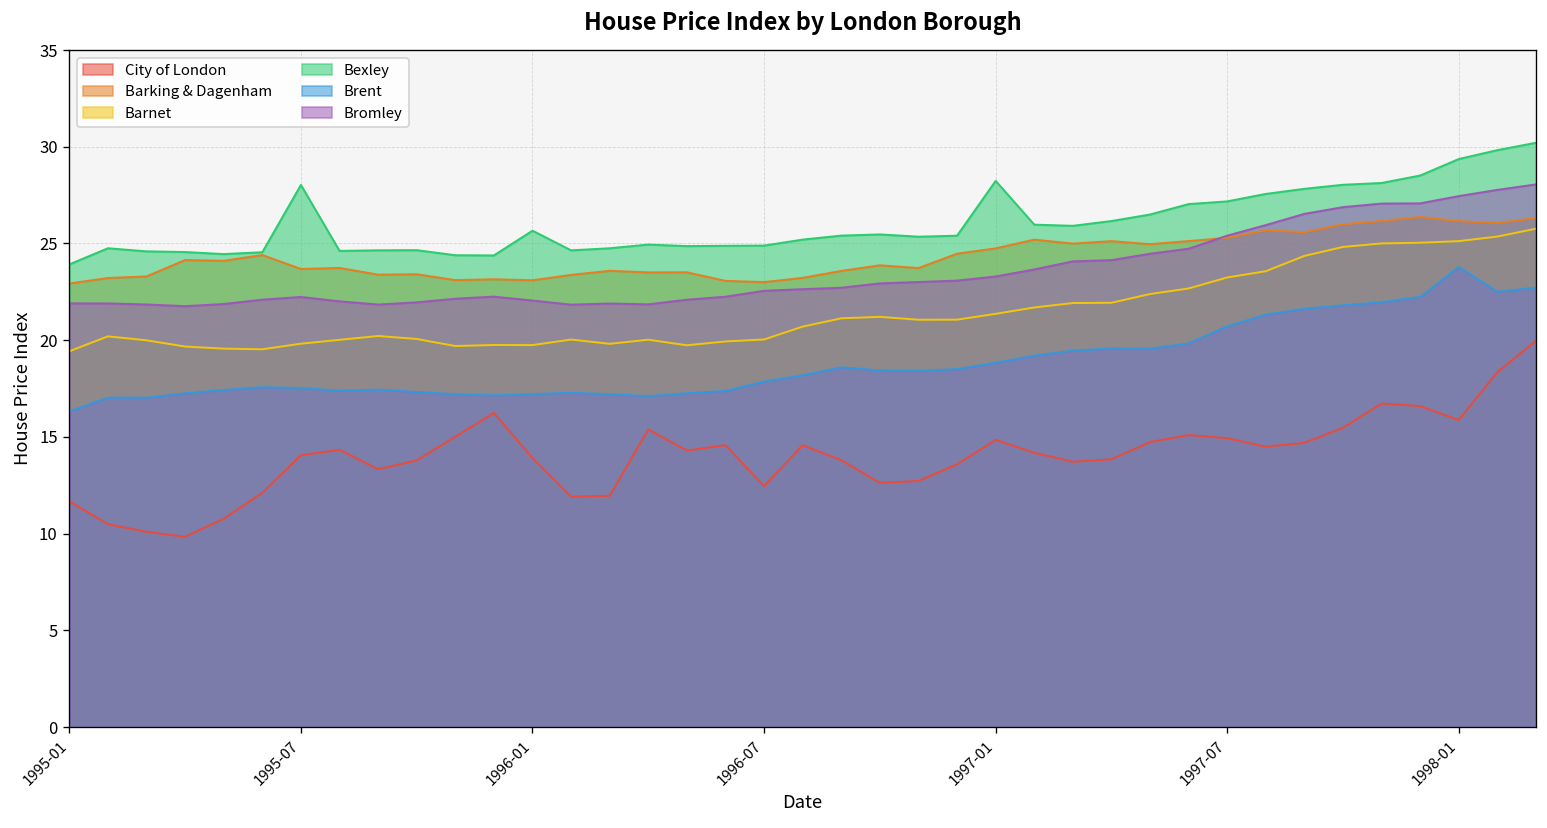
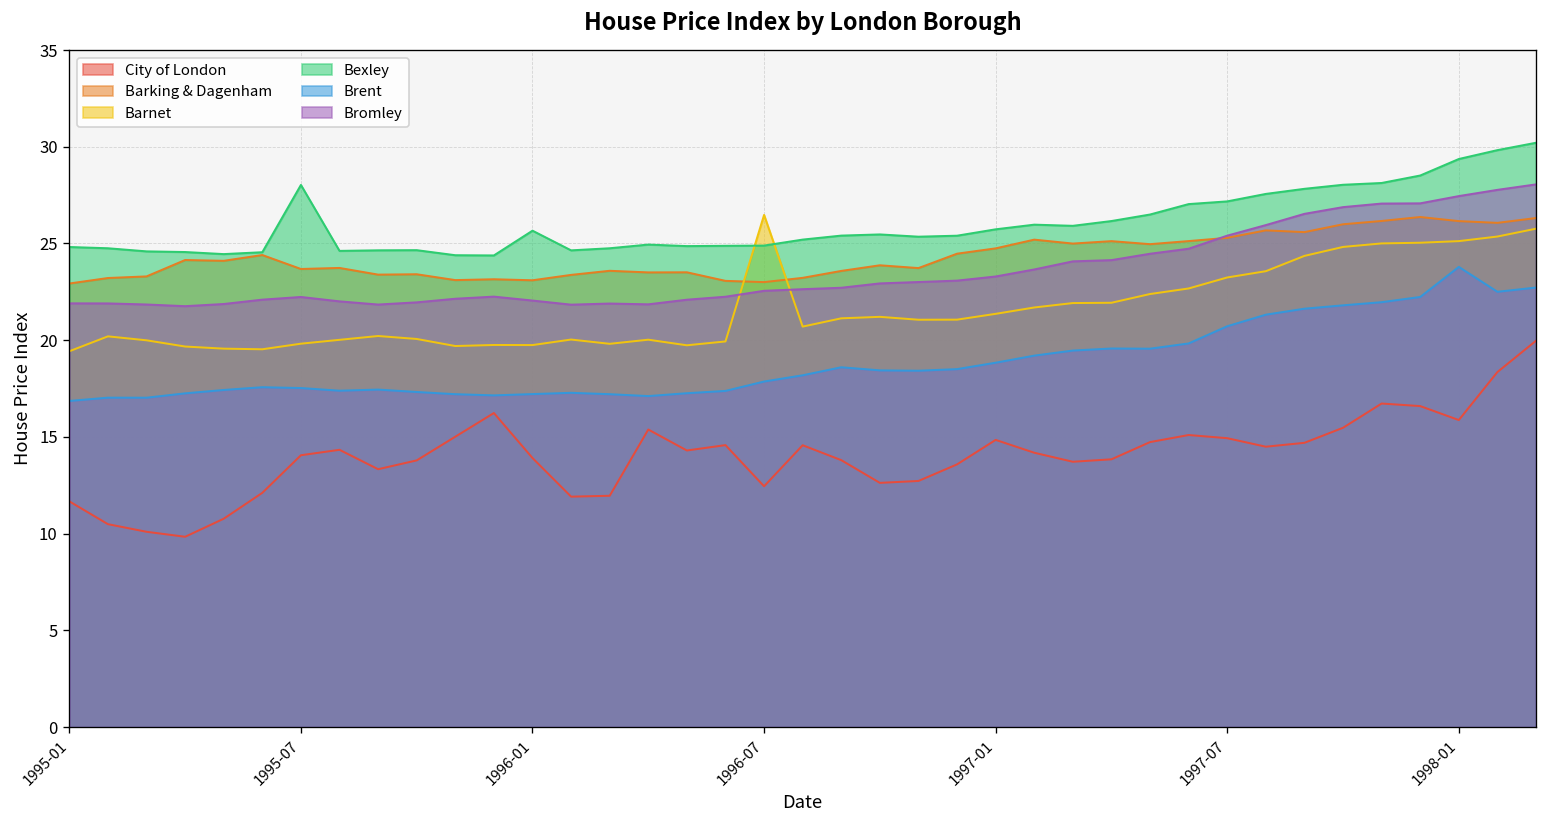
Bexley, 1995-01: 23.9 -> 24.8
Brent, 1995-01: 16.3 -> 16.9
Barnet, 1996-07: 20.0 -> 26.5
Bexley, 1997-01: 28.2 -> 25.7
